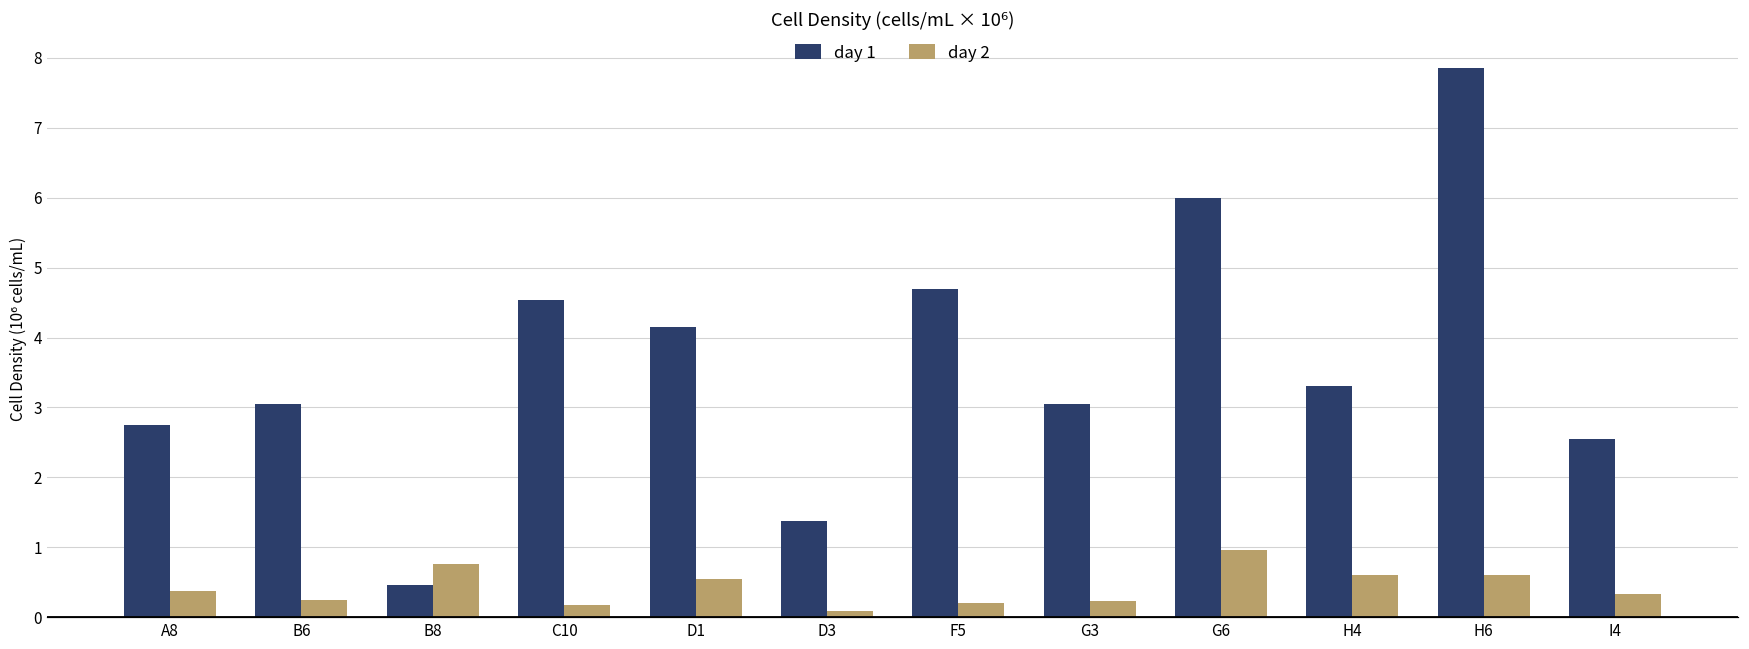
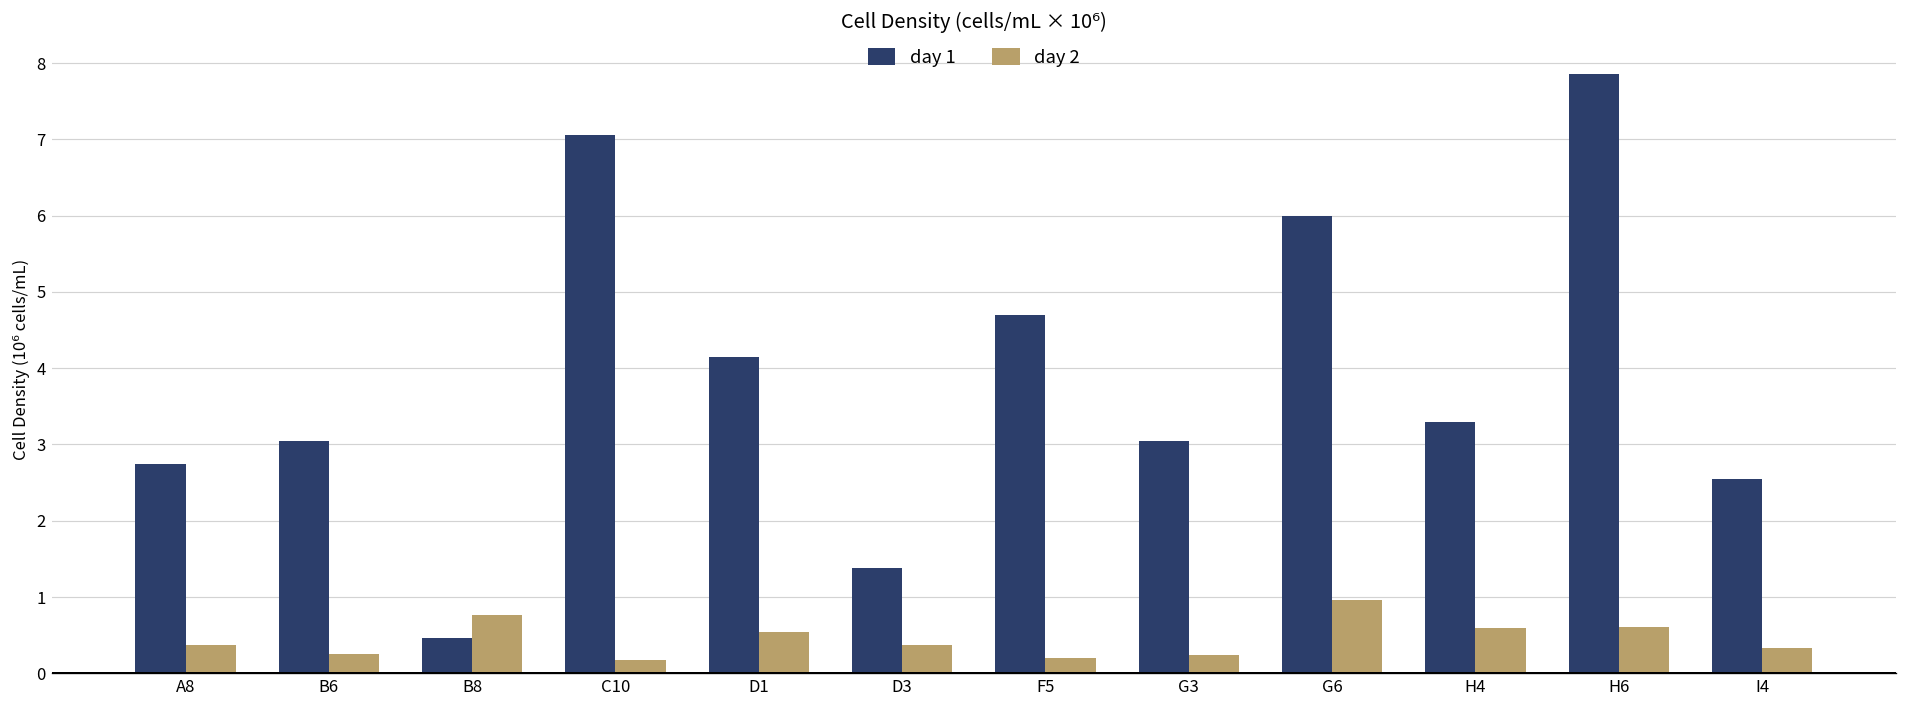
day 1, C10: 4.5 -> 7.1
day 2, D3: 0.1 -> 0.4
